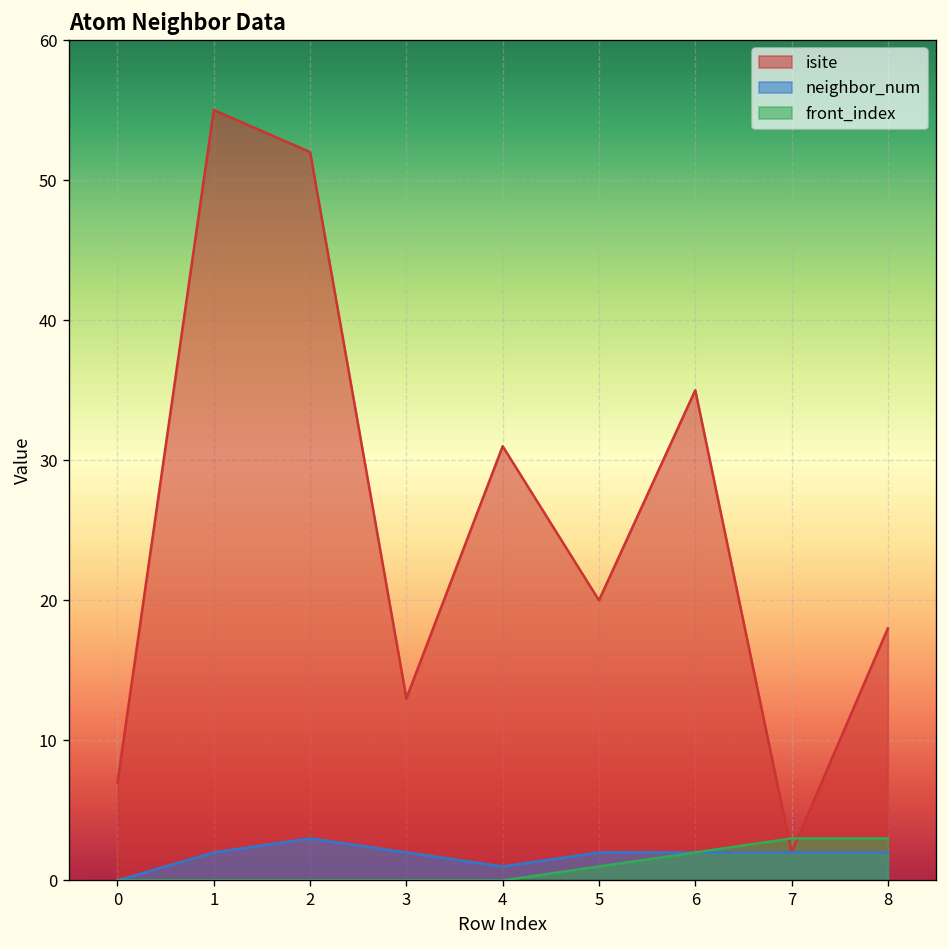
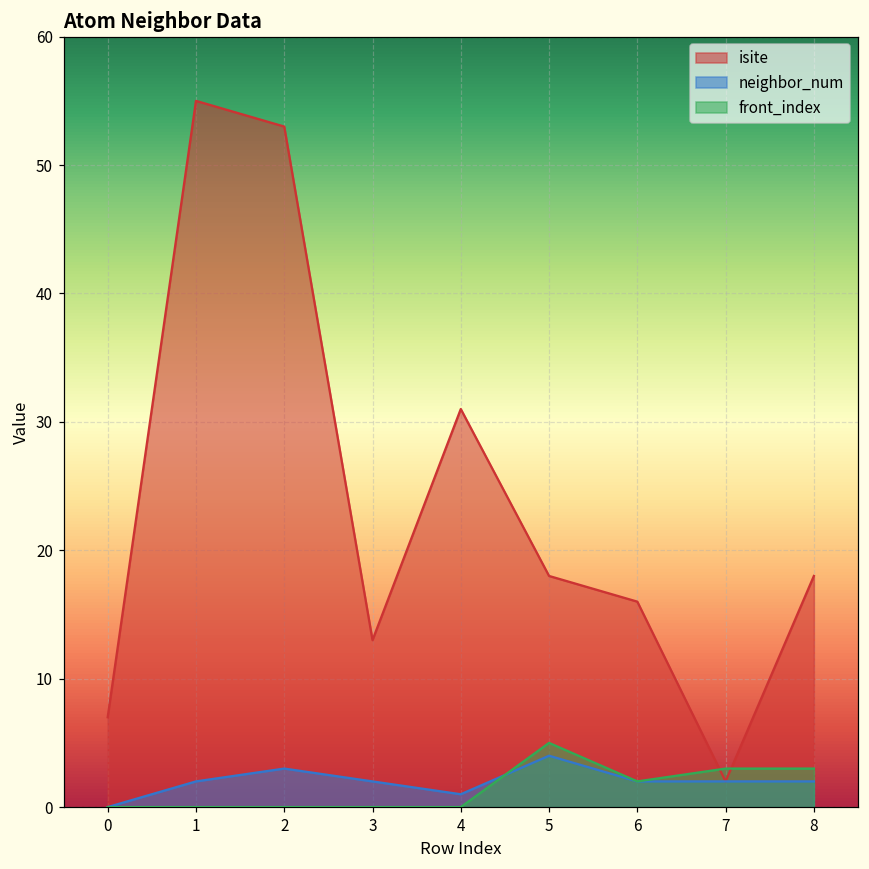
isite, 2: 52 -> 53
isite, 5: 20 -> 18
neighbor_num, 5: 2 -> 4
front_index, 5: 1 -> 5
isite, 6: 35 -> 16
